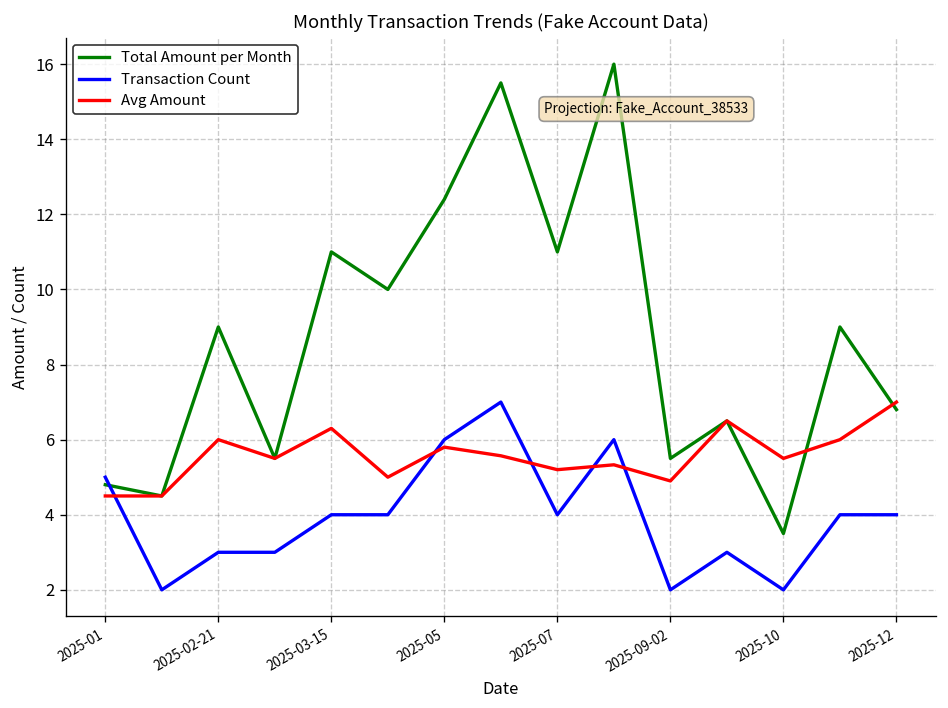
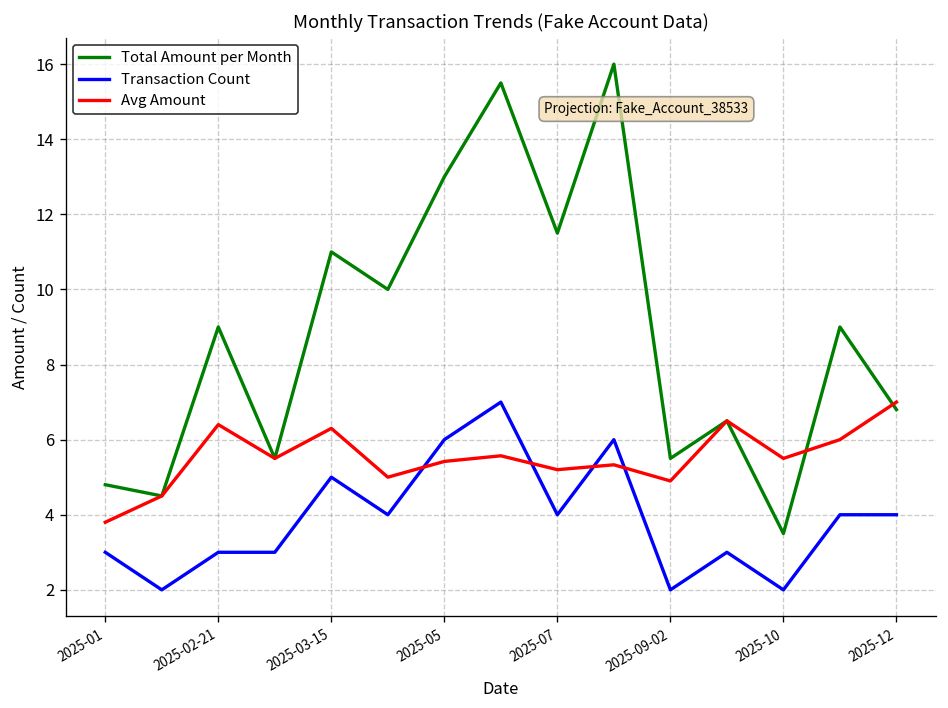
Transaction Count, 2025-01: 5 -> 3
Avg Amount, 2025-01: 4.5 -> 3.8
Avg Amount, 2025-02-21: 6.0 -> 6.4
Transaction Count, 2025-03-15: 4 -> 5
Total Amount per Month, 2025-05: 12.4 -> 13.0
Avg Amount, 2025-05: 5.8 -> 5.4
Total Amount per Month, 2025-07: 11.0 -> 11.5
